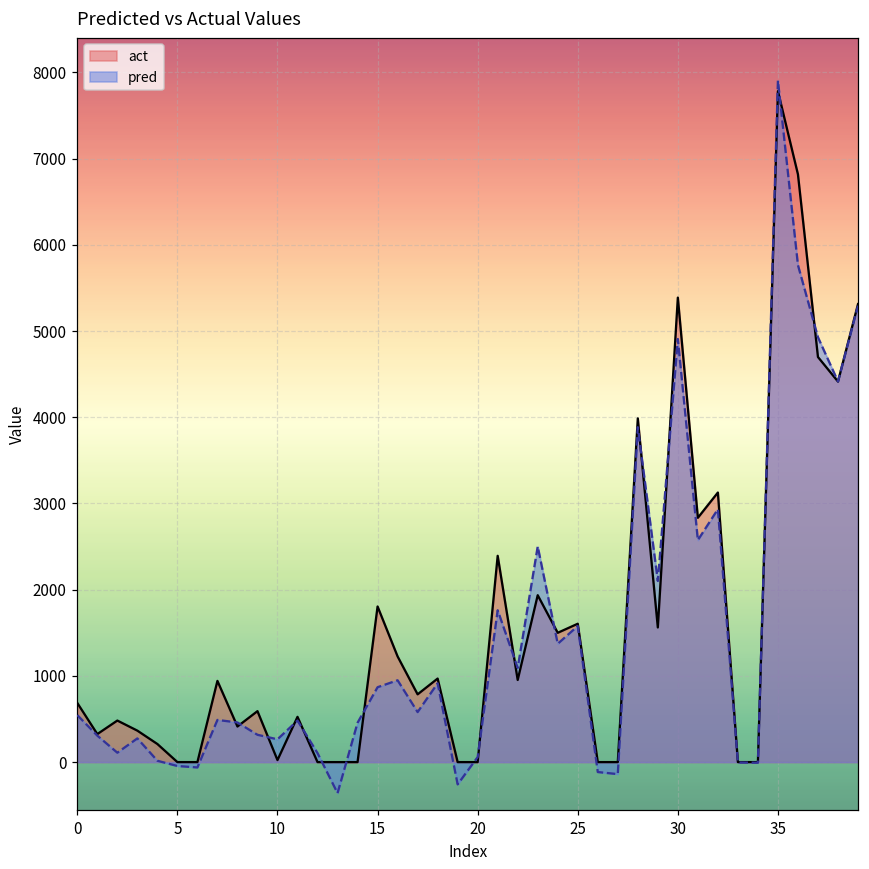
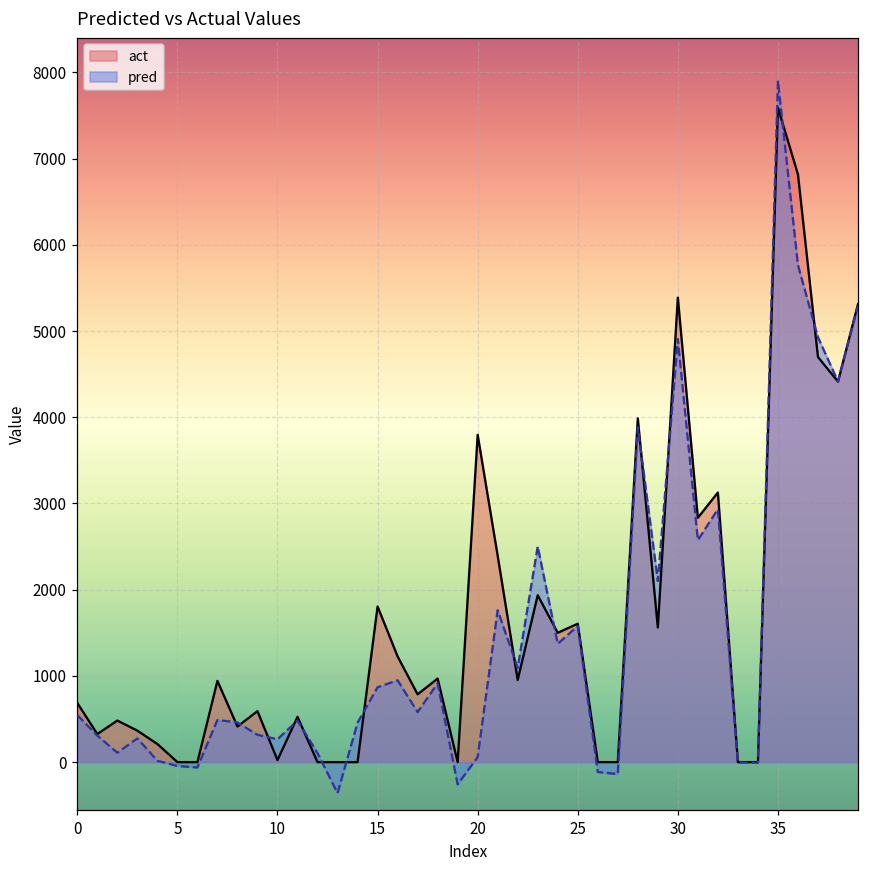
act, 20: 0 -> 3800
act, 35: 7800 -> 7600
